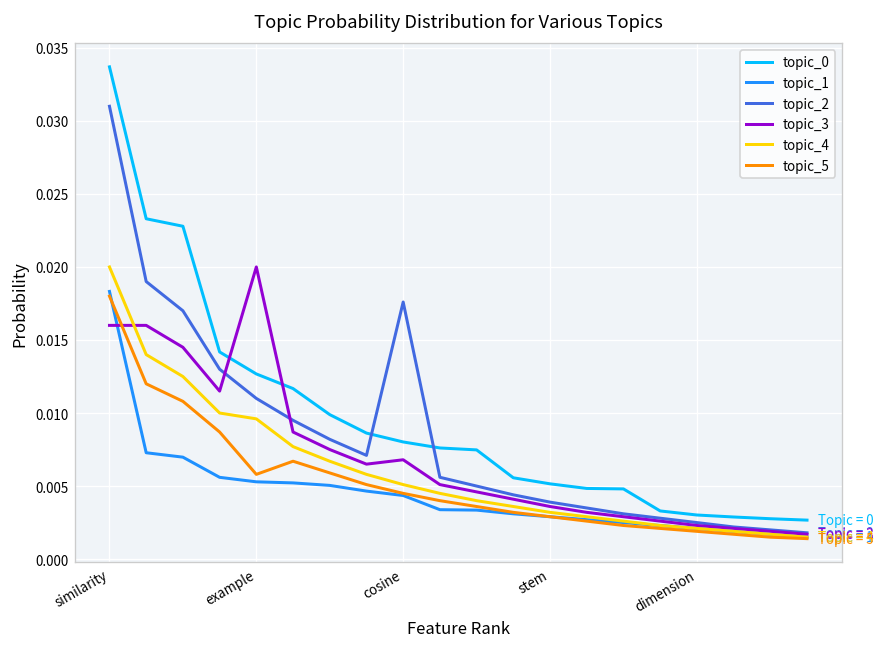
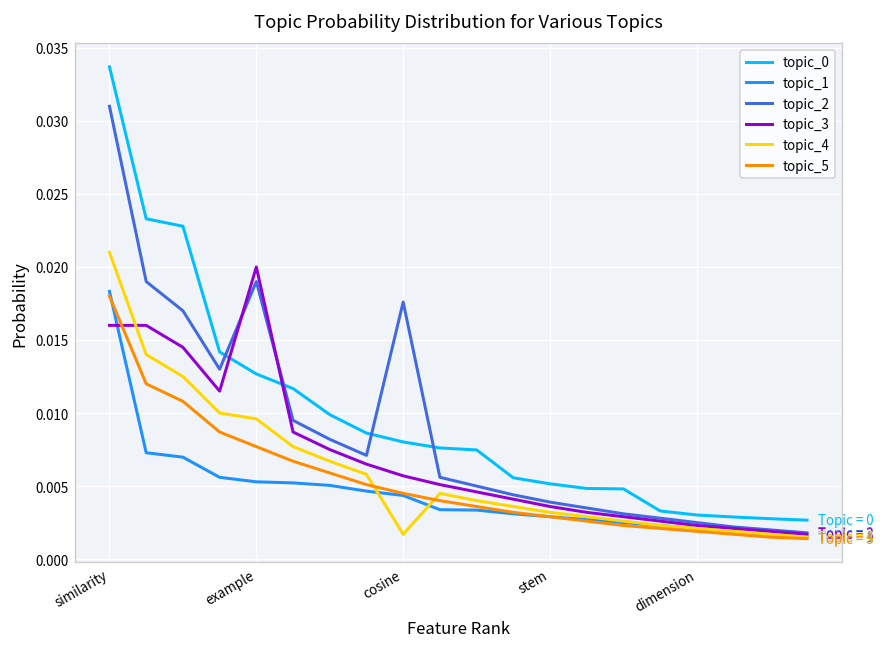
topic_4, similarity: 0.020 -> 0.021
topic_2, example: 0.011 -> 0.019
topic_5, example: 0.0058 -> 0.0077
topic_3, cosine: 0.0068 -> 0.0057
topic_4, cosine: 0.0051 -> 0.0017
